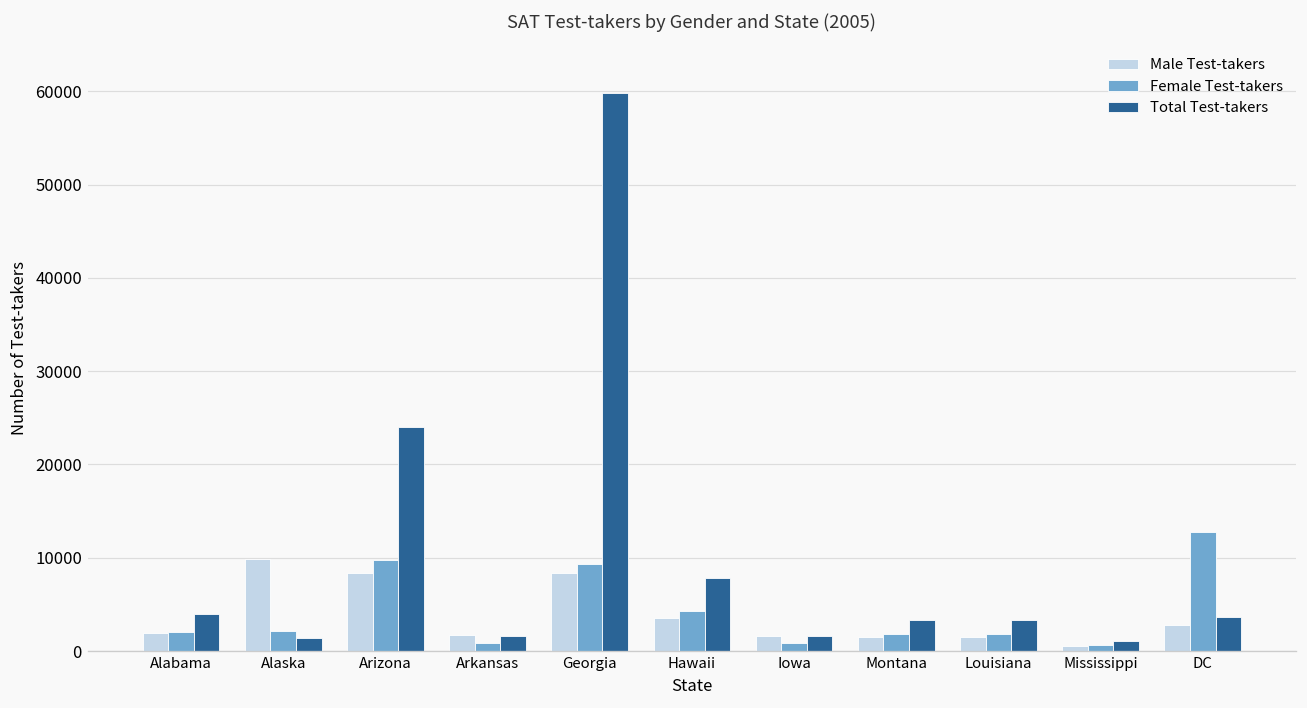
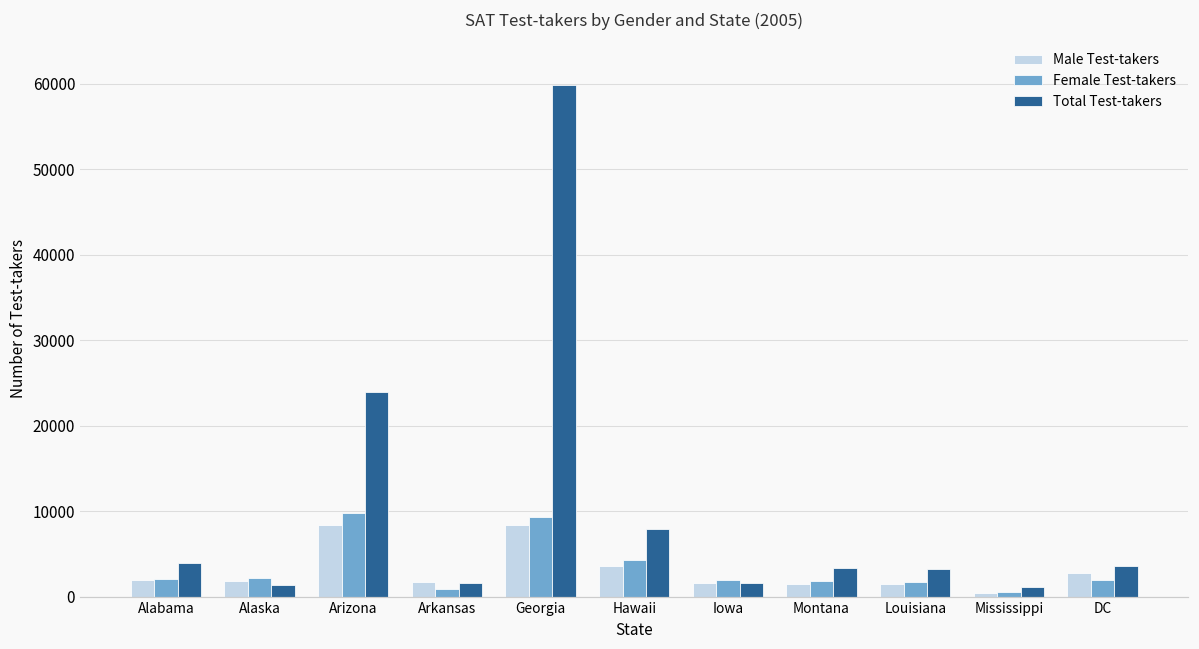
Male Test-takers, Alaska: 10000 -> 2000
Female Test-takers, Iowa: 1000 -> 2000
Female Test-takers, DC: 13000 -> 2000
